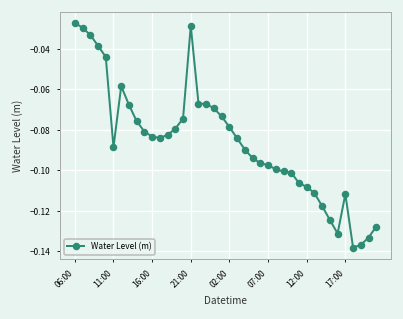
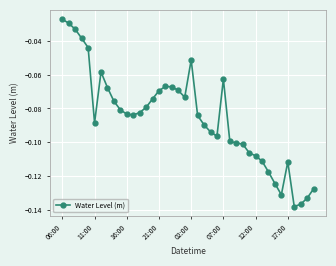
21:00: -0.029 -> -0.070
02:00: -0.079 -> -0.051
07:00: -0.097 -> -0.063
